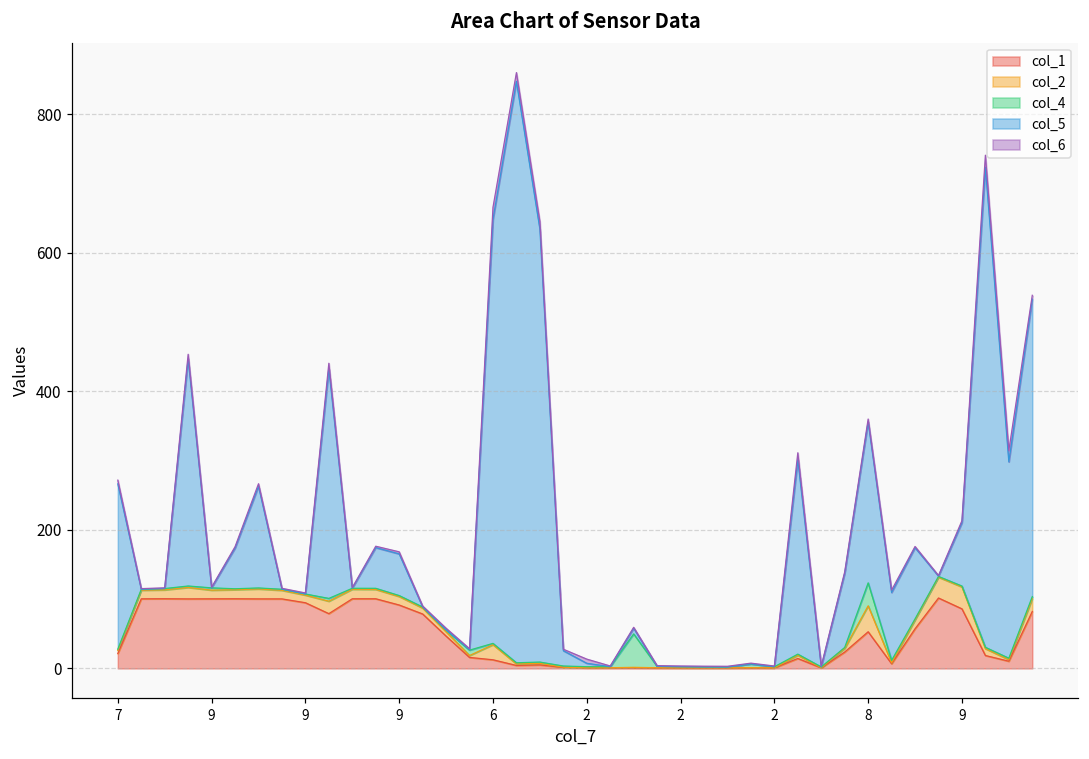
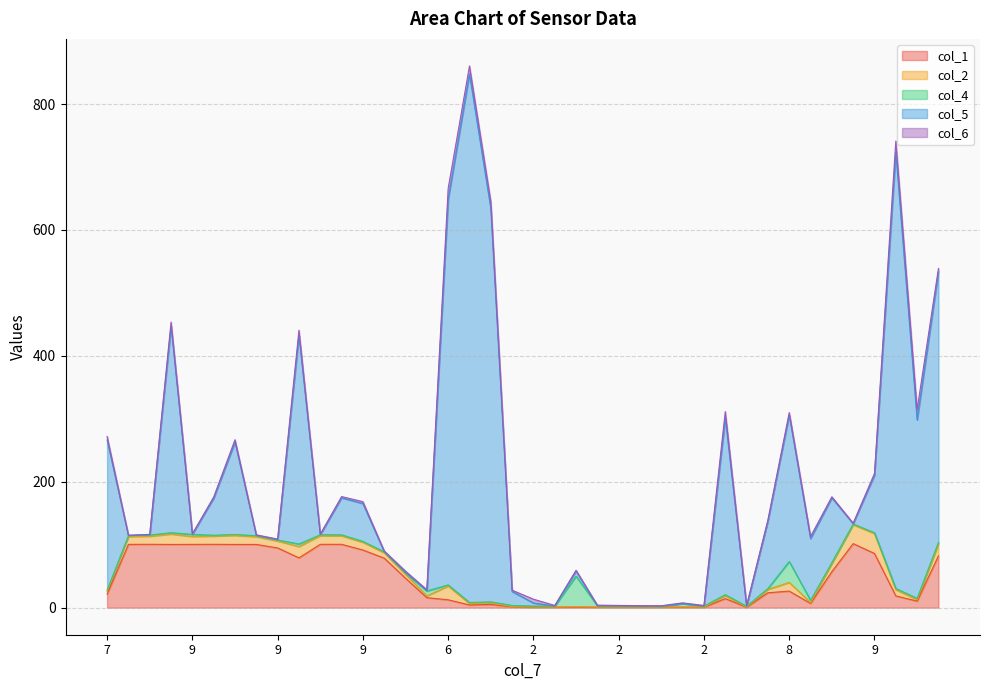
col_1, 8: 50 -> 30
col_2, 8: 40 -> 10
